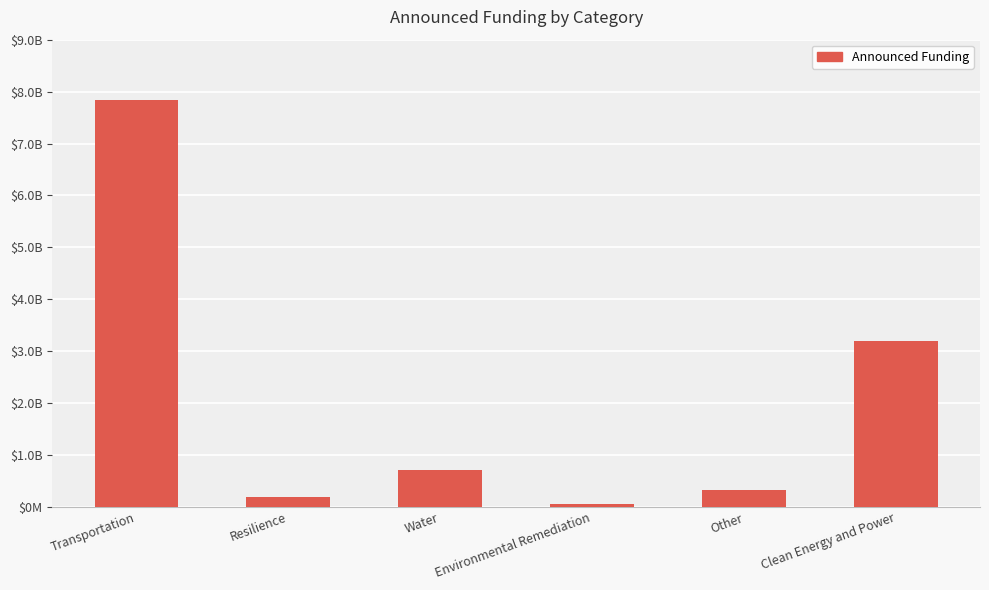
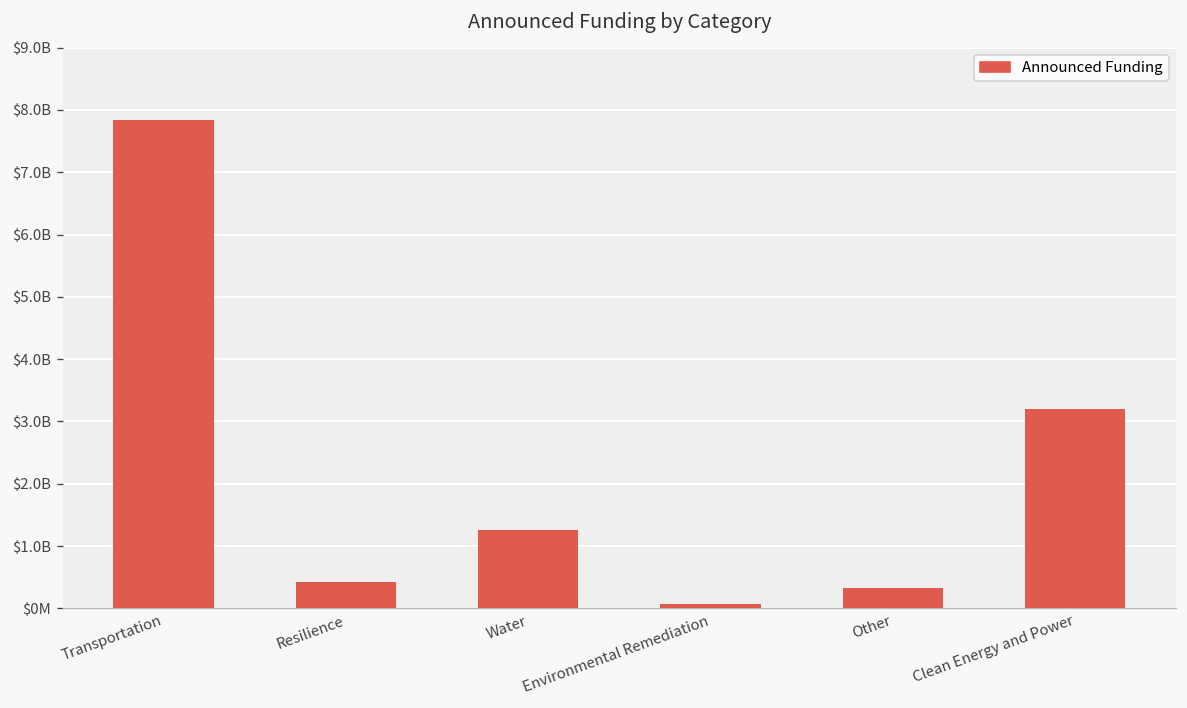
Resilience: $200000000 -> $400000000
Water: $700000000 -> $1300000000
